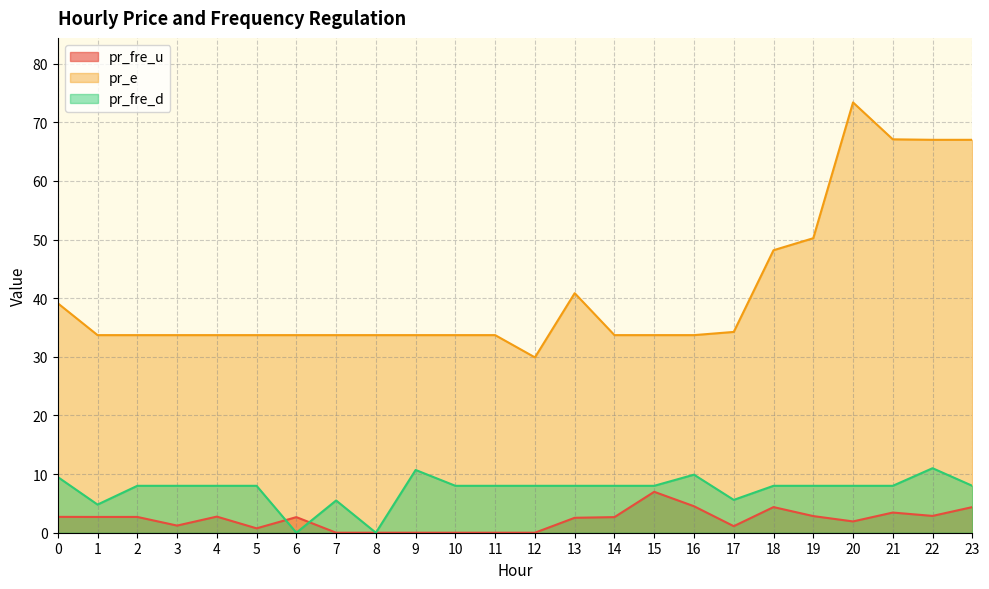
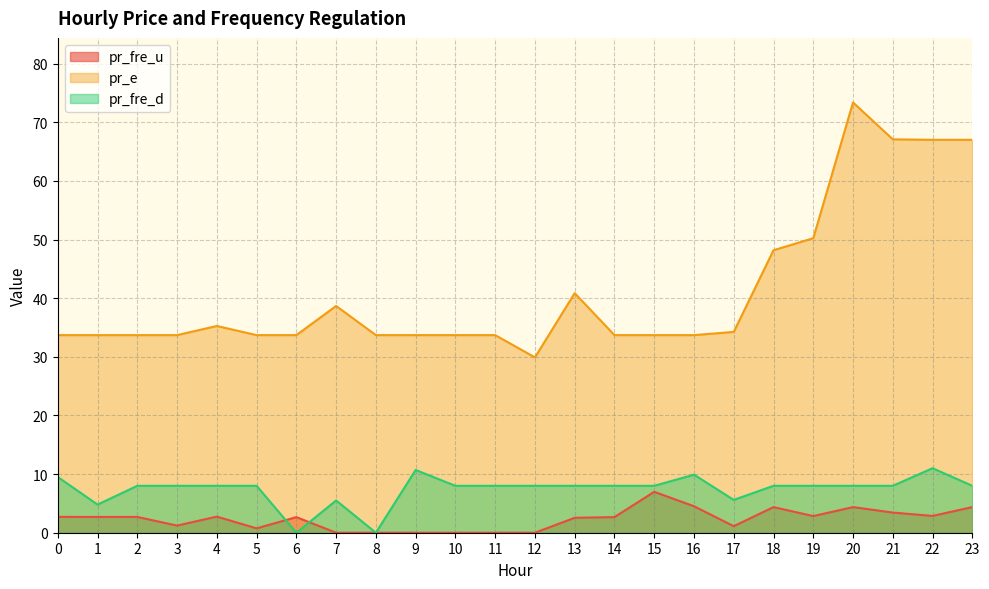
pr_e, 0: 39 -> 34
pr_e, 4: 34 -> 35
pr_e, 7: 34 -> 39
pr_fre_u, 20: 2 -> 4
